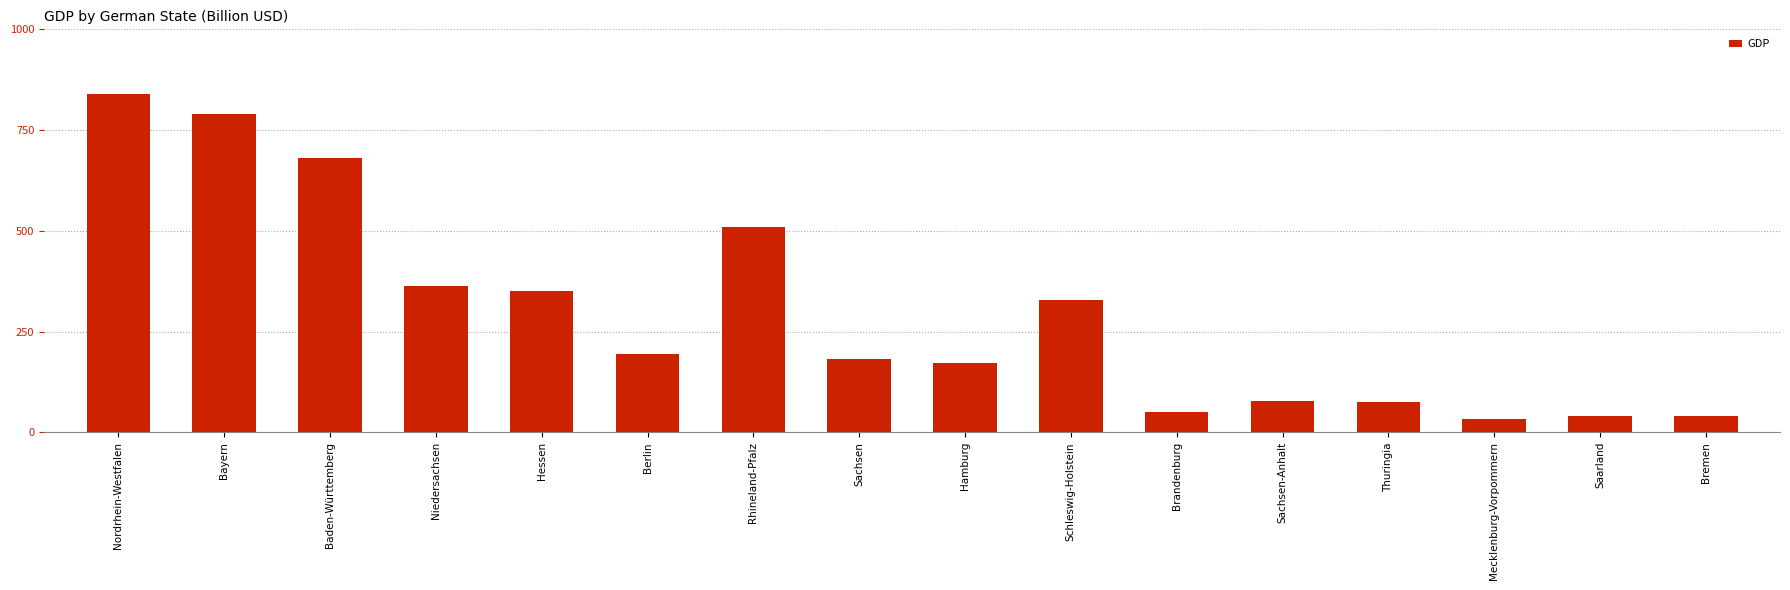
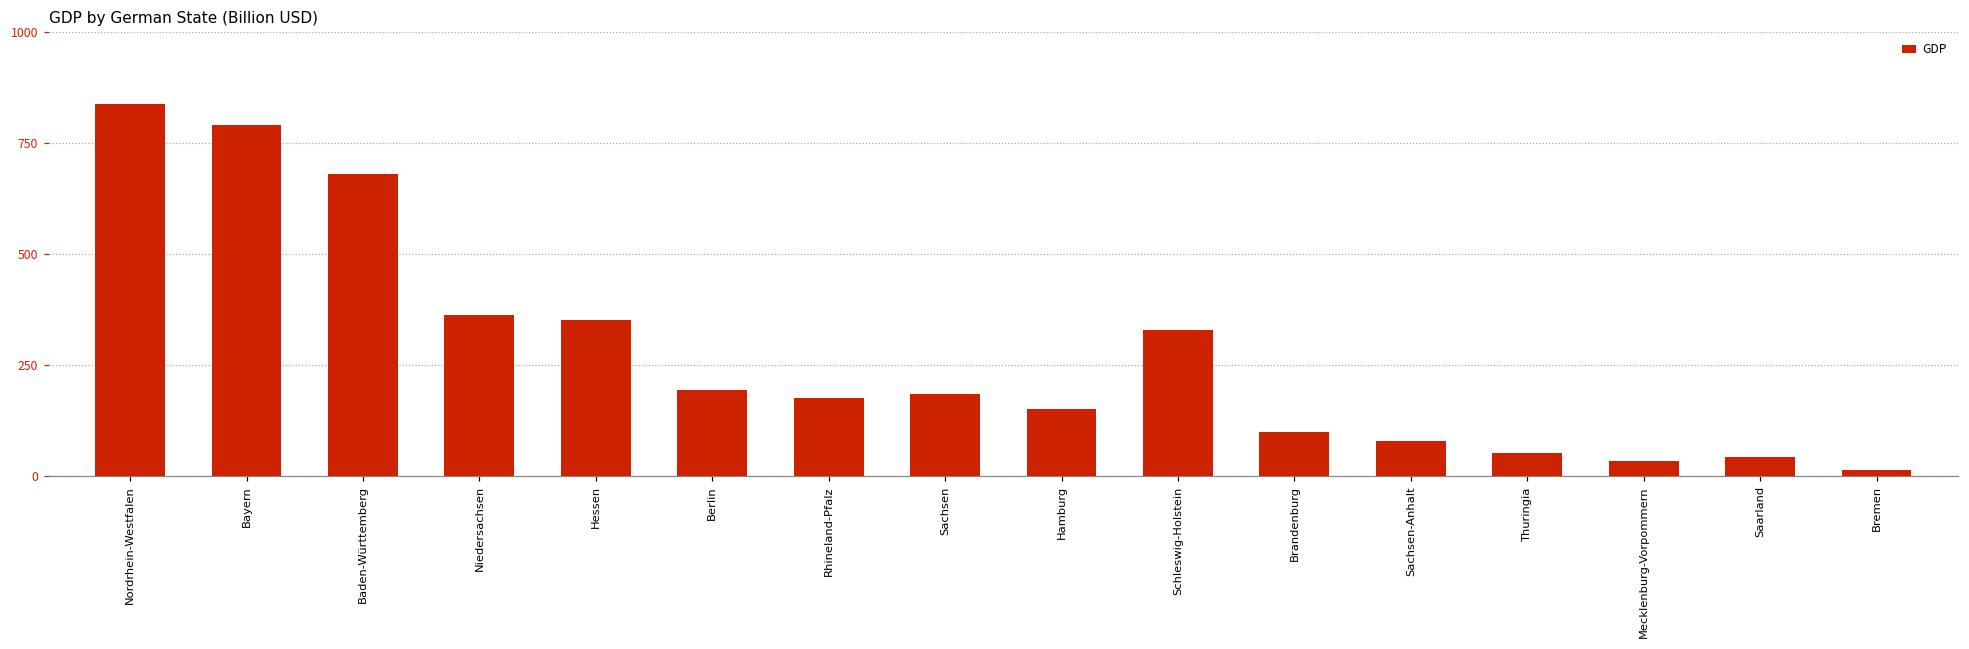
Rhineland-Pfalz: 510 -> 170
Hamburg: 170 -> 150
Brandenburg: 50 -> 100
Thuringia: 80 -> 50
Bremen: 40 -> 10
